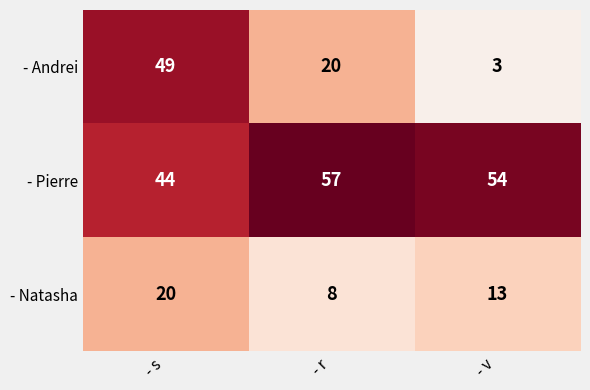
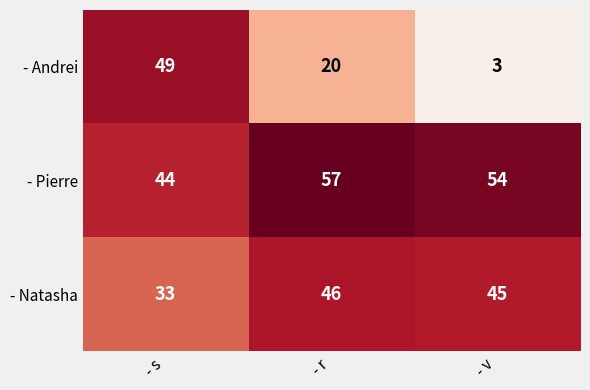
- Natasha, - s: 20 -> 33
- Natasha, - r: 8 -> 46
- Natasha, - v: 13 -> 45
